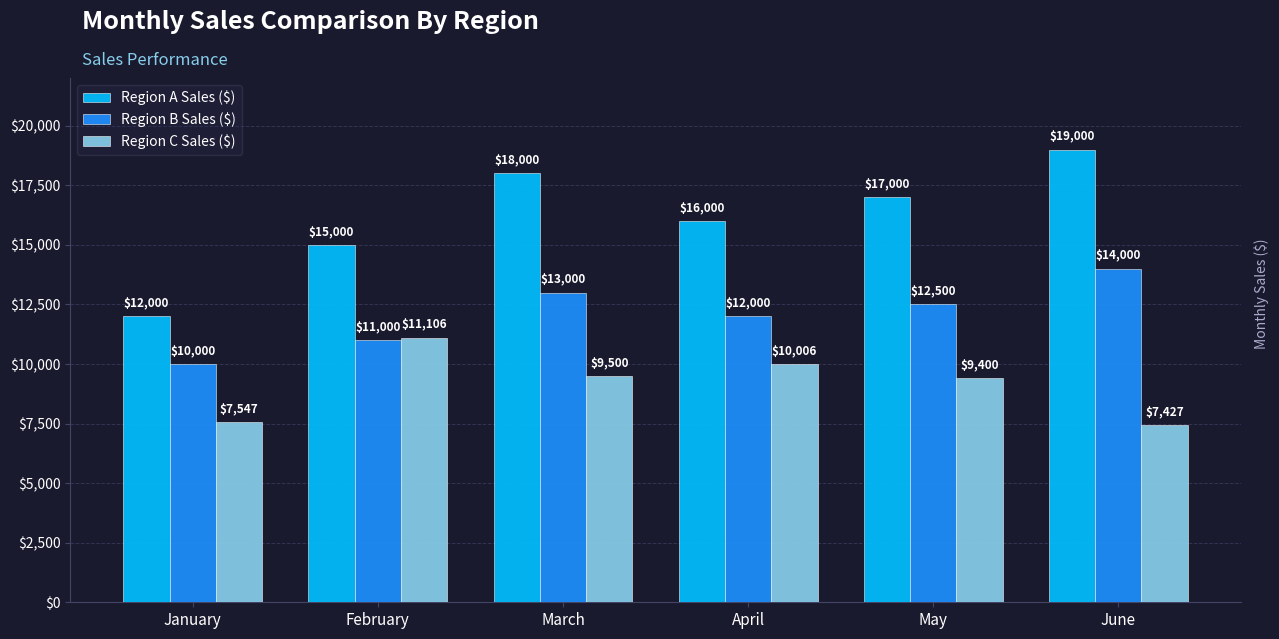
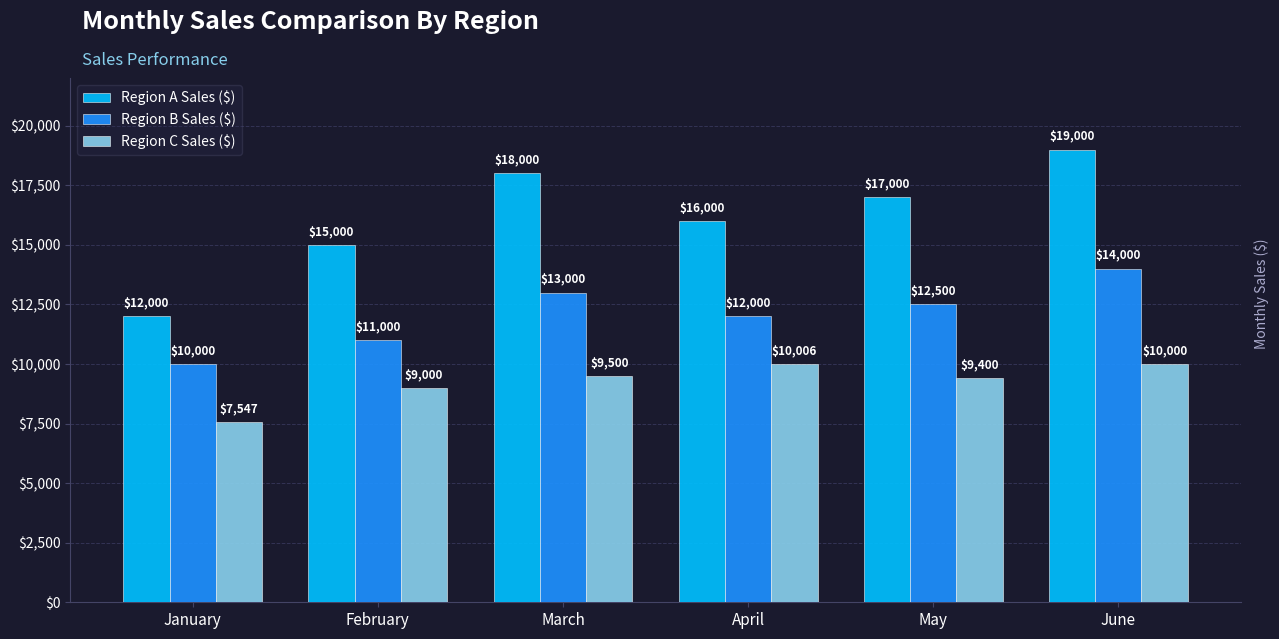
Region C Sales ($), February: $11,106 -> $9,000
Region C Sales ($), June: $7,427 -> $10,000
